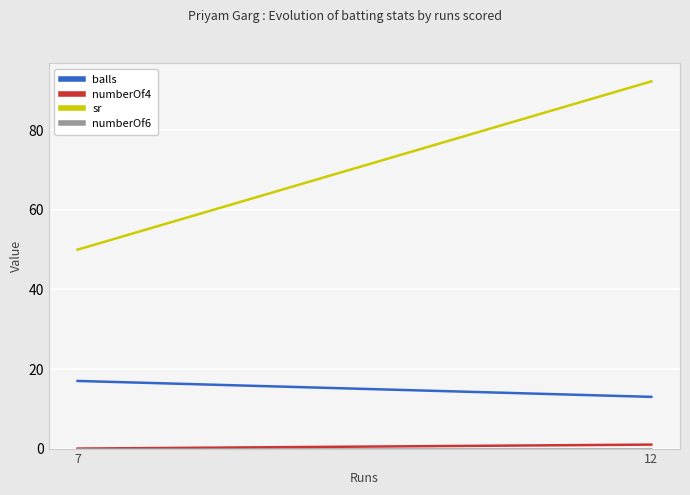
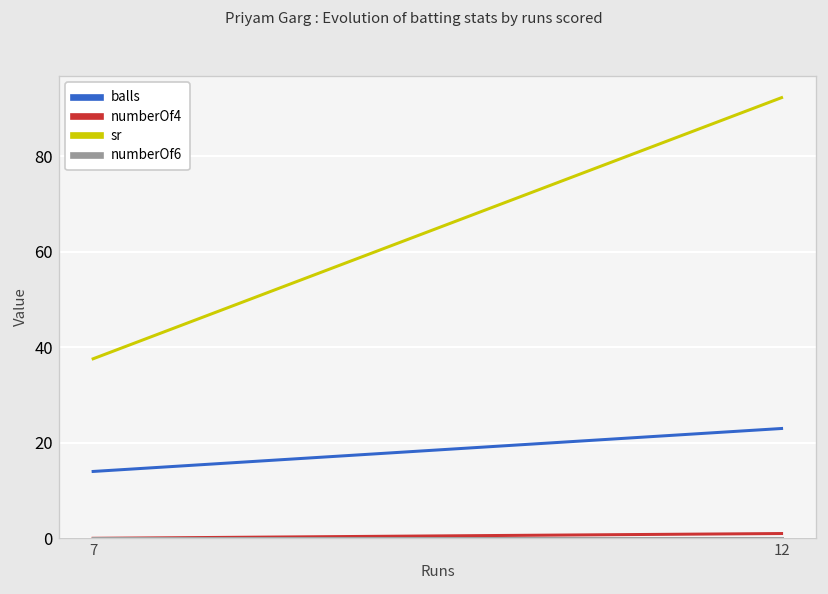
balls, 7: 17 -> 14
sr, 7: 50 -> 38
balls, 12: 13 -> 23
